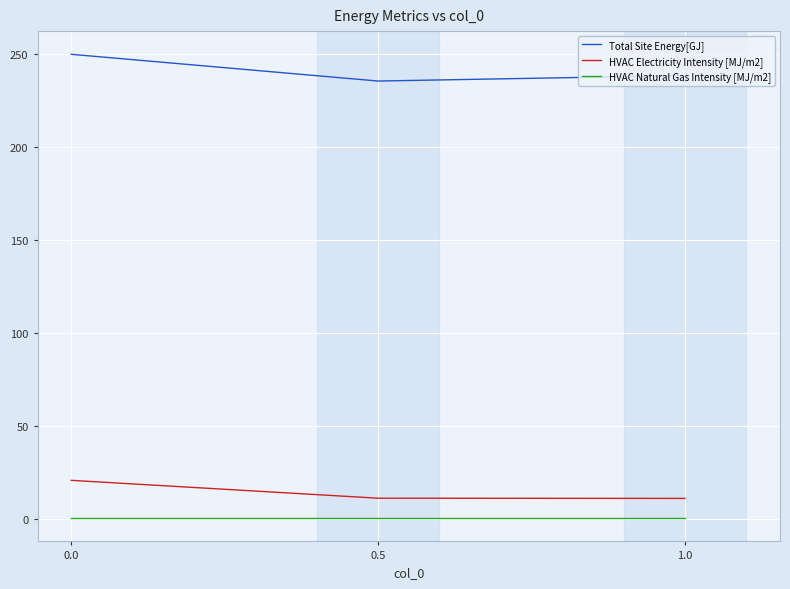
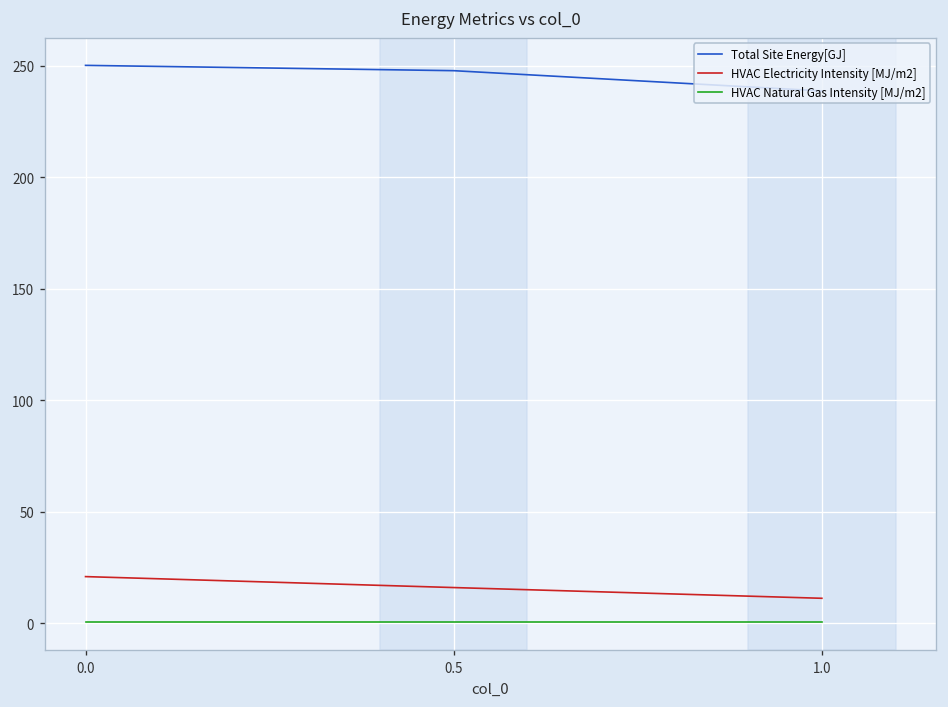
Total Site Energy[GJ], 0.5: 236 -> 248
HVAC Electricity Intensity [MJ/m2], 0.5: 11 -> 16
